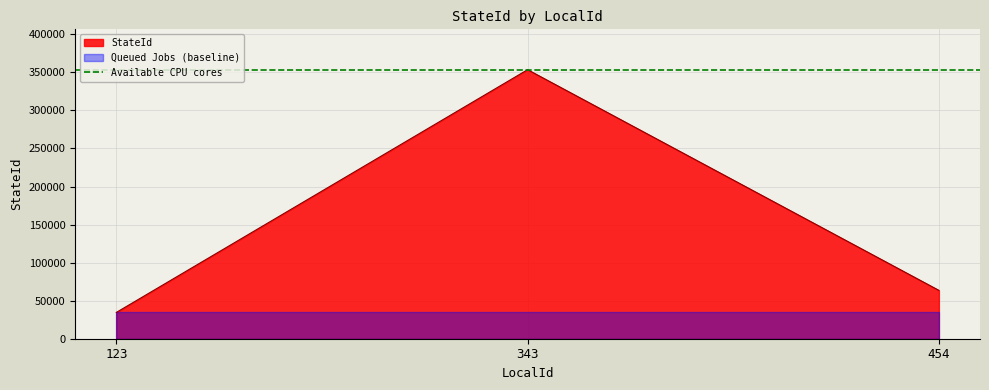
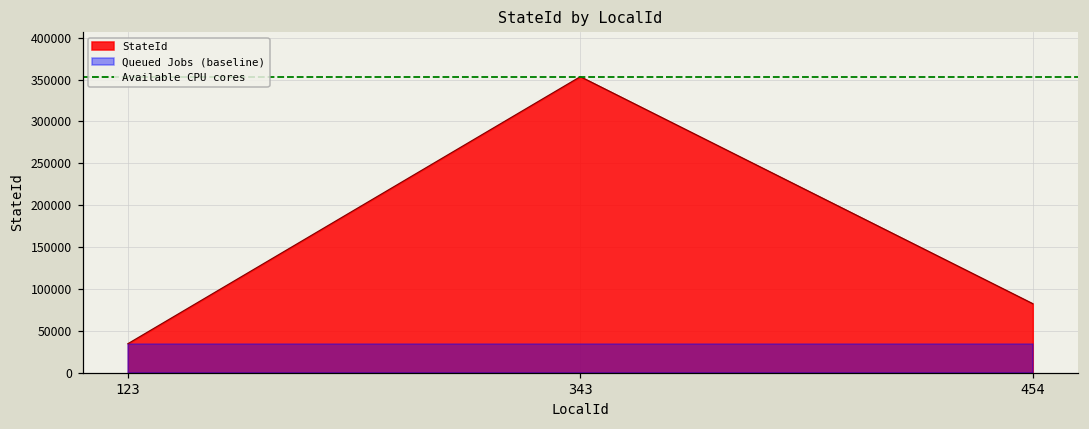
StateId, 454: 60000 -> 80000
